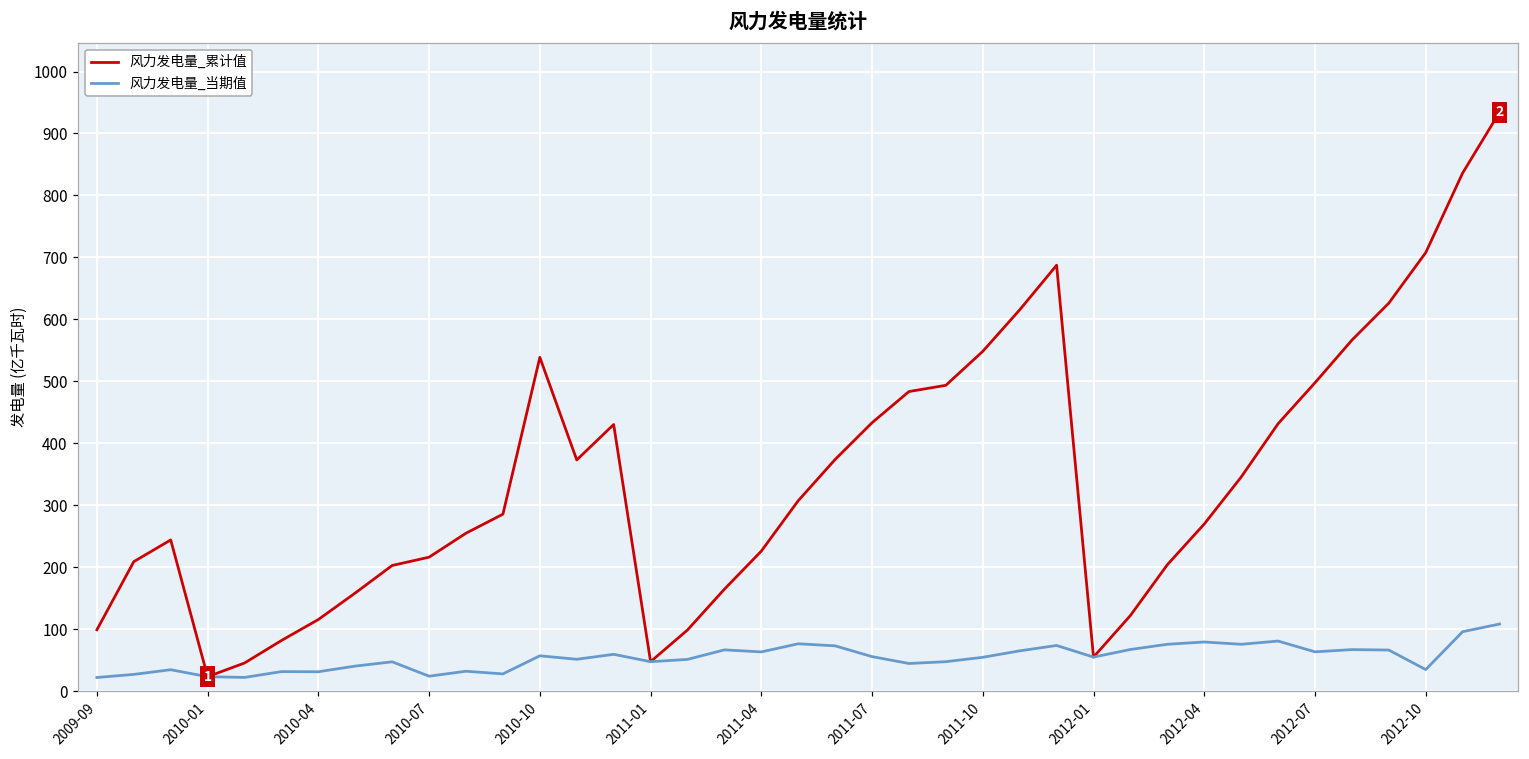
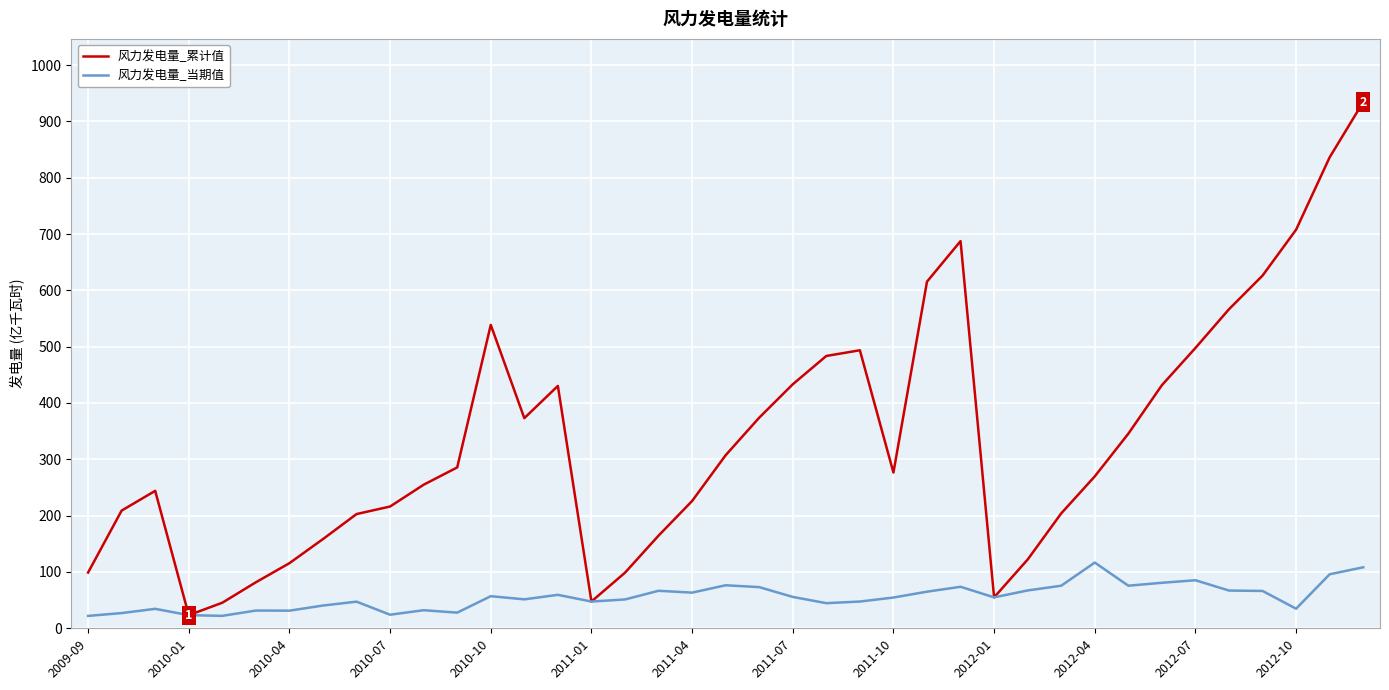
风力发电量_累计值, 2011-10: 550 -> 280
风力发电量_当期值, 2012-04: 80 -> 120
风力发电量_当期值, 2012-07: 60 -> 90
